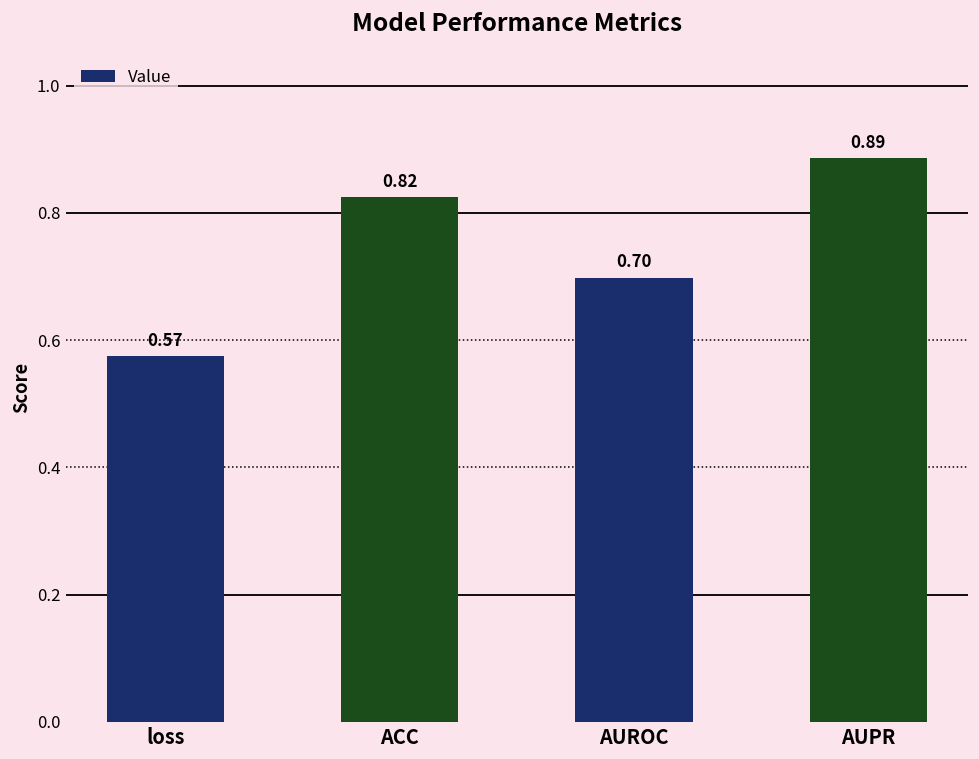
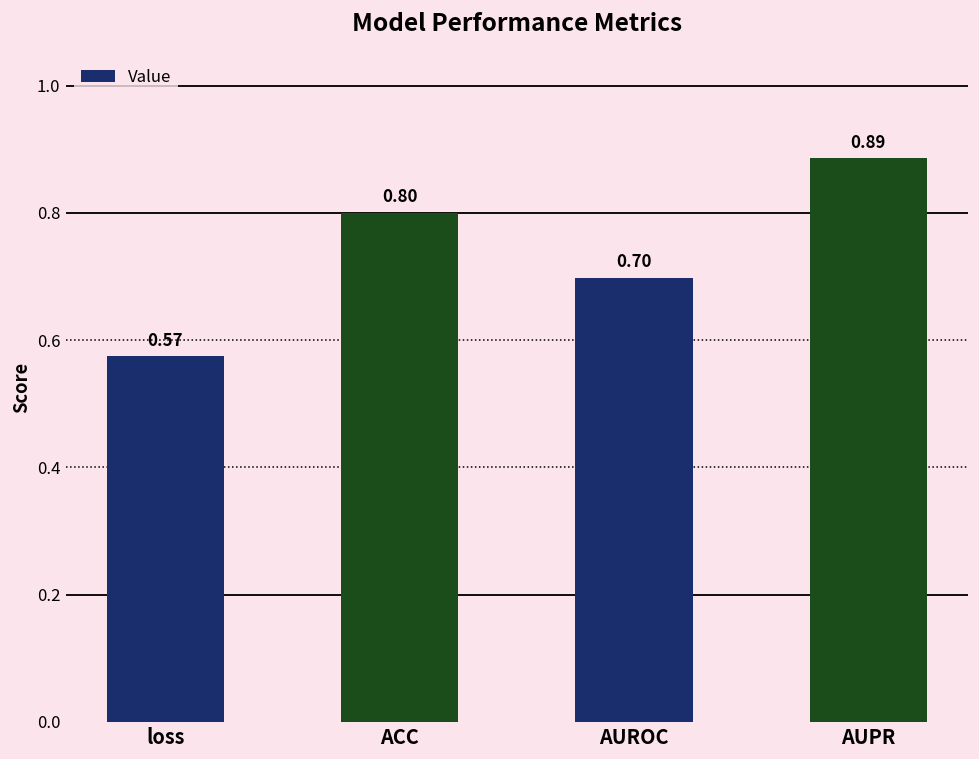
ACC: 0.82 -> 0.80
